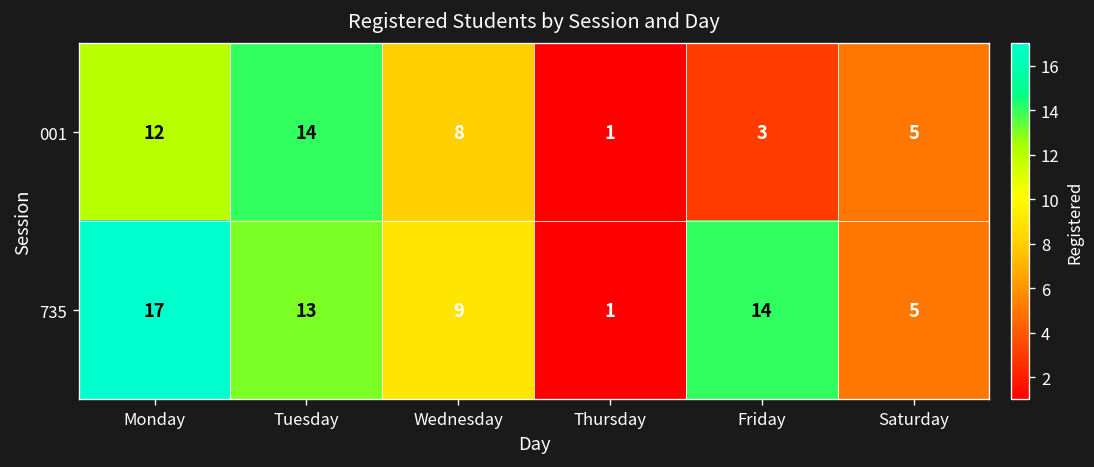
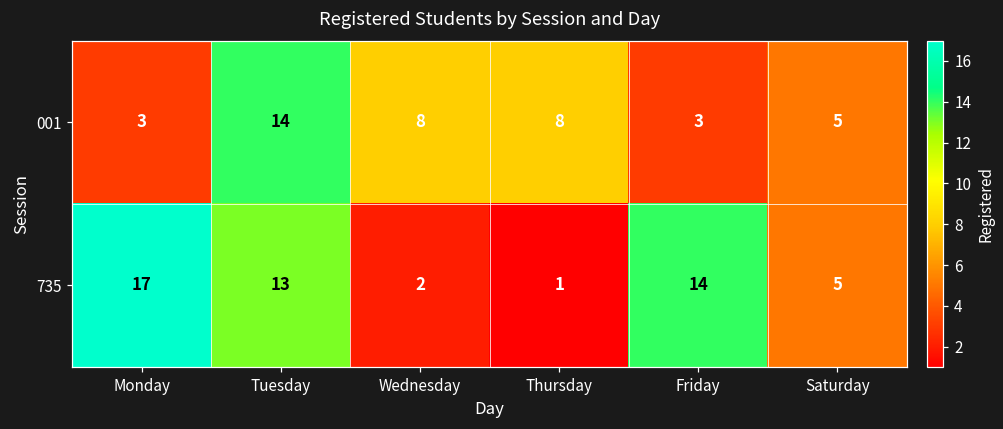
001, Monday: 12 -> 3
001, Thursday: 1 -> 8
735, Wednesday: 9 -> 2
